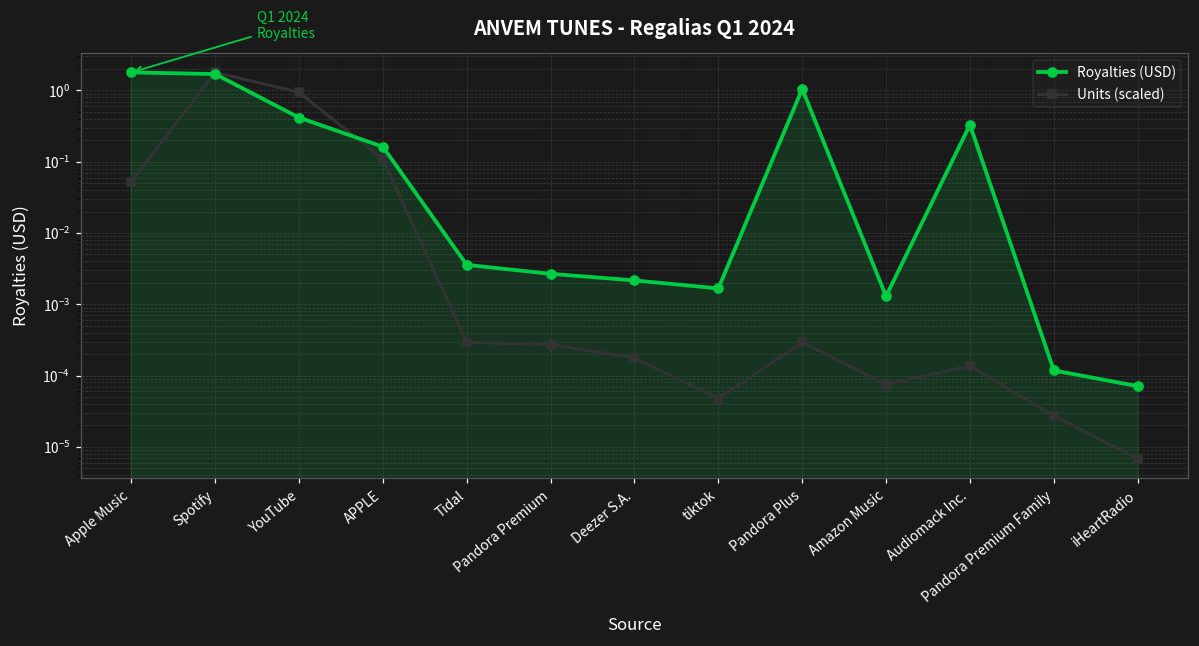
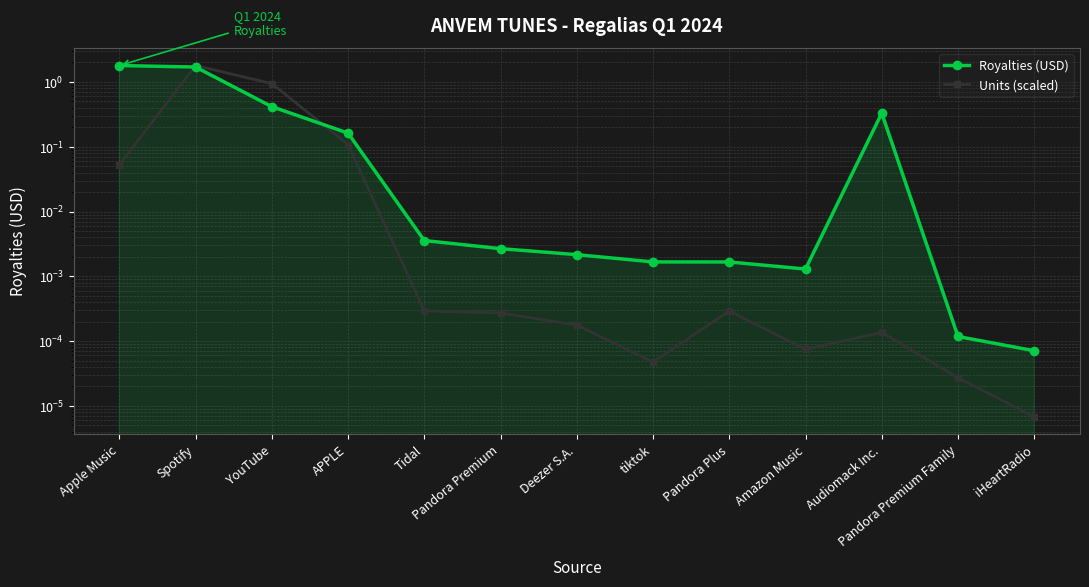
Royalties (USD), Pandora Plus: 1.1 -> 0.0017
